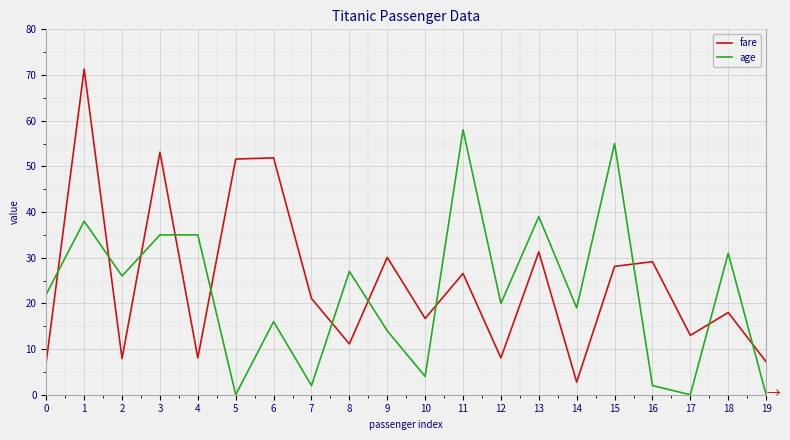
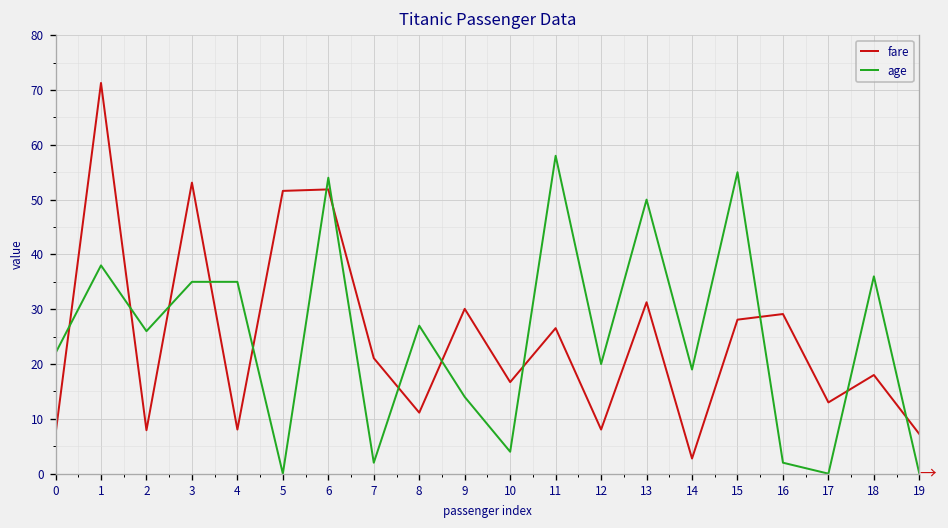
age, 6: 16 -> 54
age, 13: 39 -> 50
age, 18: 31 -> 36
